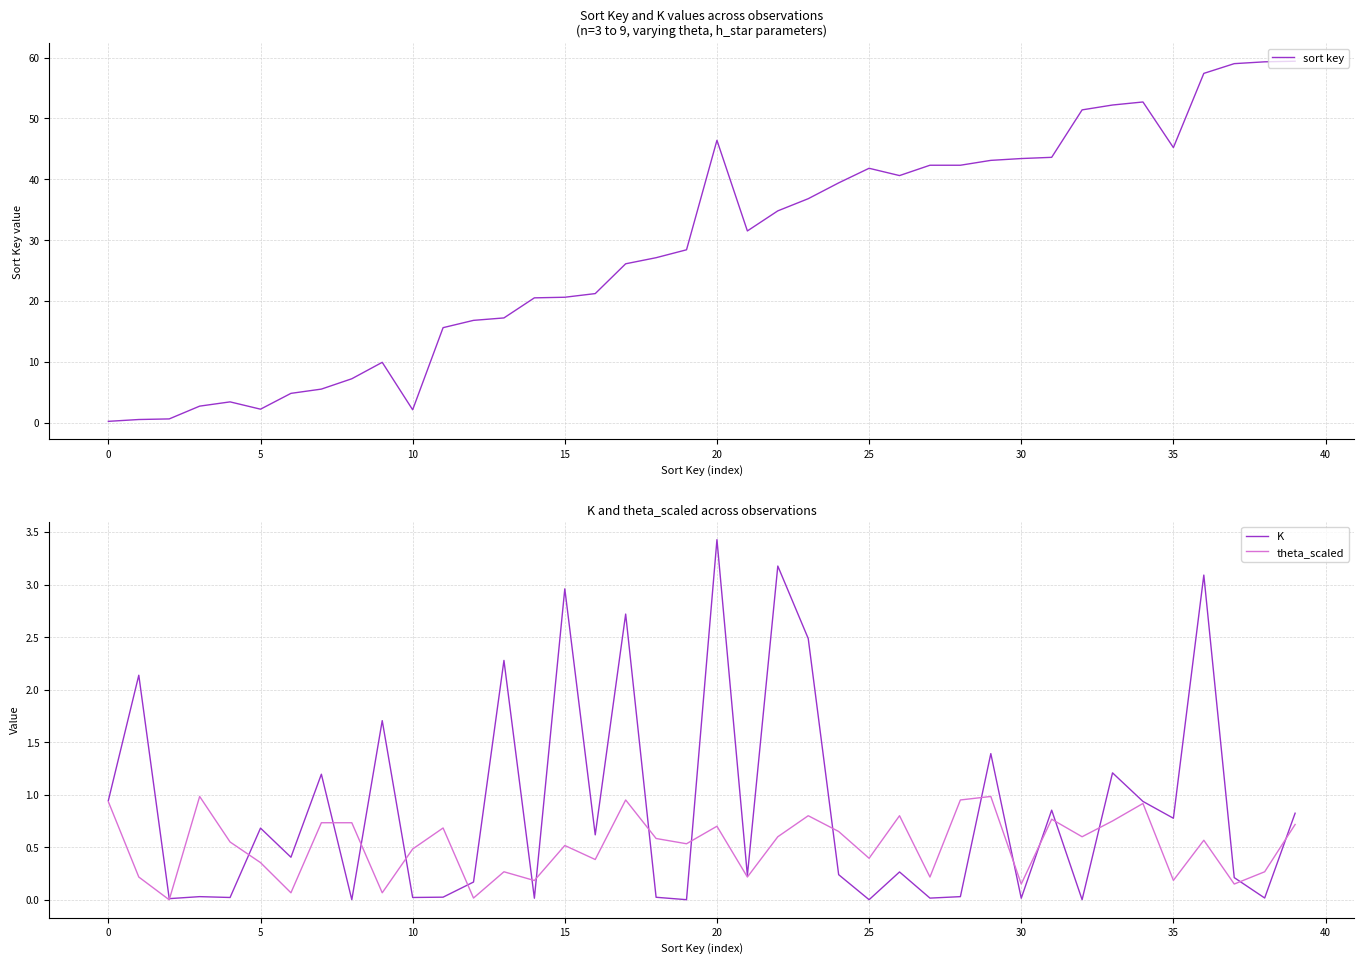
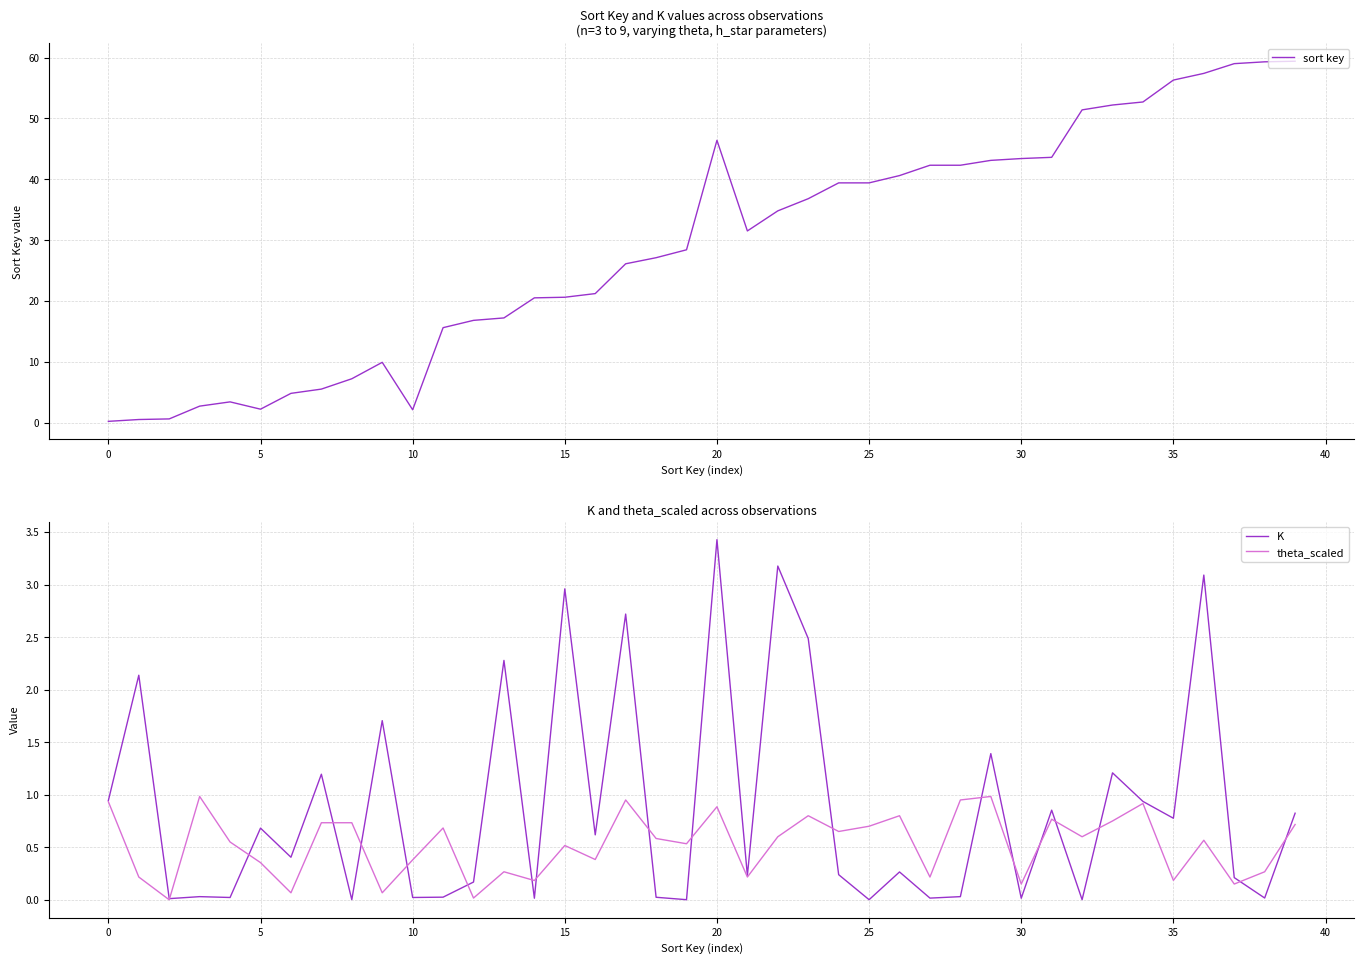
Sort Key and K values across observations (n=3 to 9, varying theta, h_star parameters), 25: 42 -> 39
Sort Key and K values across observations (n=3 to 9, varying theta, h_star parameters), 35: 45 -> 56
K and theta_scaled across observations, theta_scaled, 10: 0.48 -> 0.38
K and theta_scaled across observations, theta_scaled, 20: 0.70 -> 0.89
K and theta_scaled across observations, theta_scaled, 25: 0.39 -> 0.70
